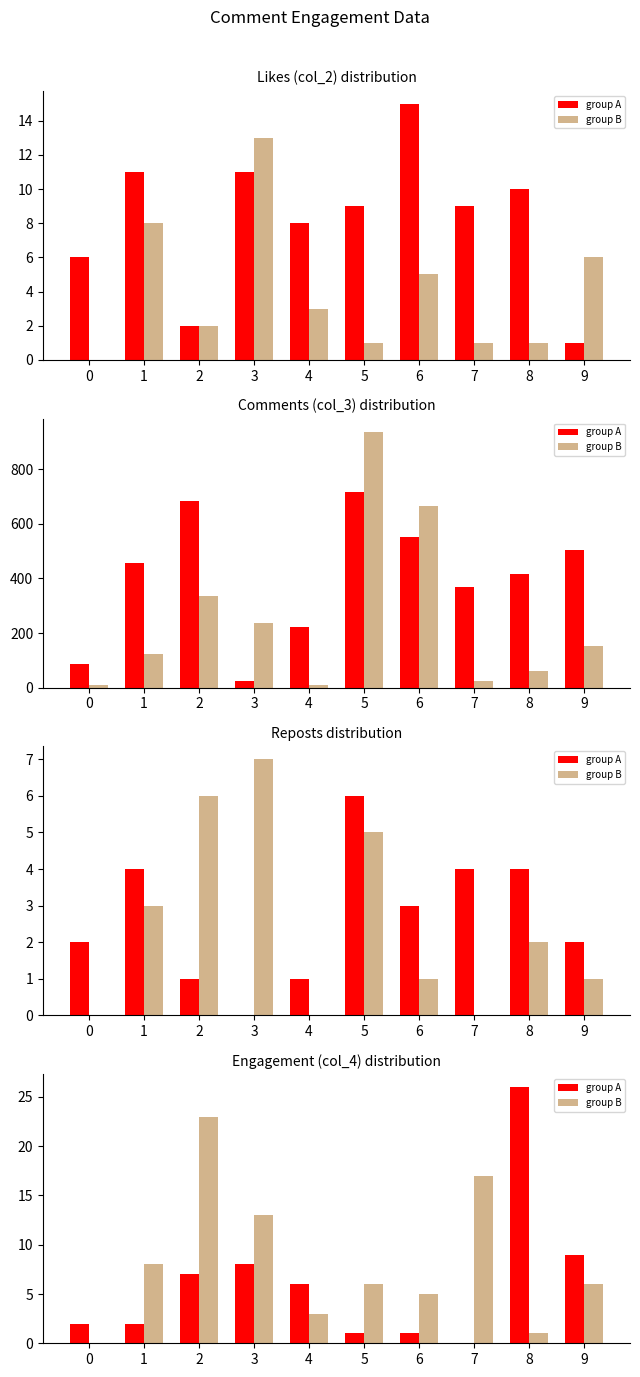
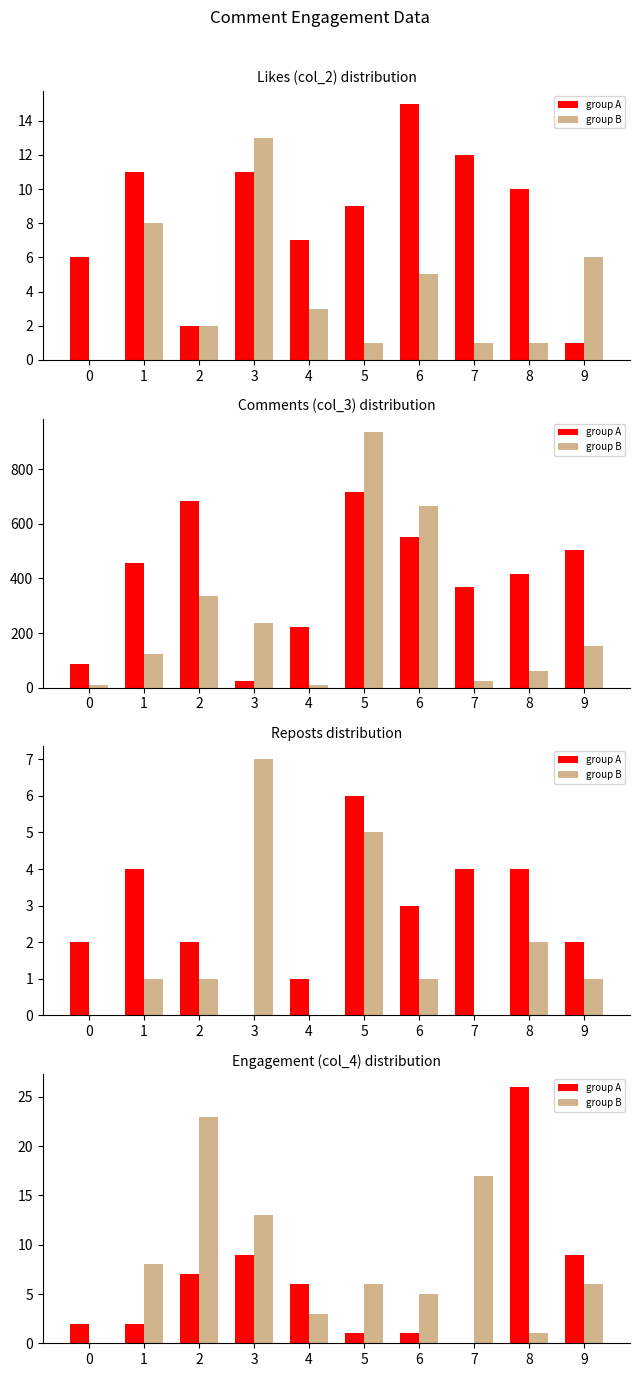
Likes (col_2) distribution, group A, 4: 8 -> 7
Likes (col_2) distribution, group A, 7: 9 -> 12
Reposts distribution, group B, 1: 3 -> 1
Reposts distribution, group A, 2: 1 -> 2
Reposts distribution, group B, 2: 6 -> 1
Engagement (col_4) distribution, group A, 3: 8 -> 9
